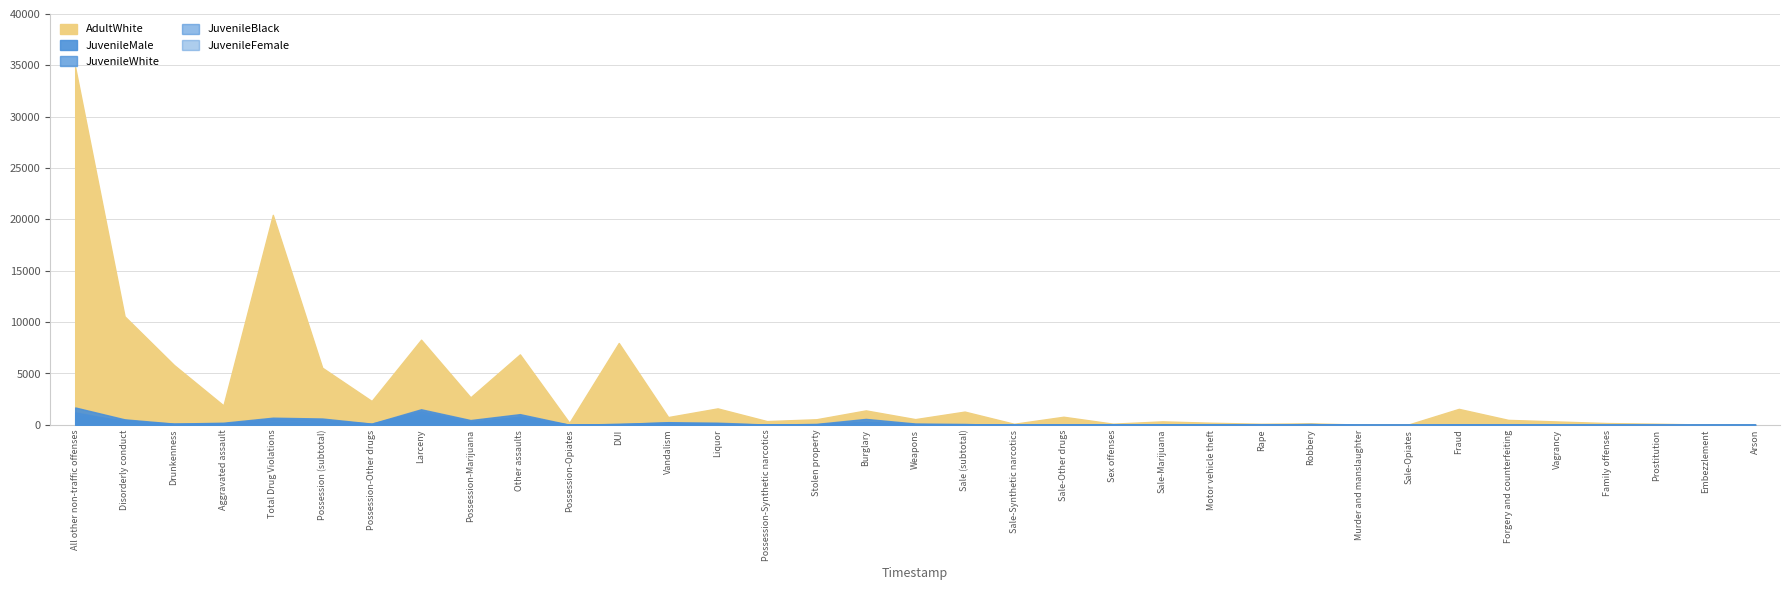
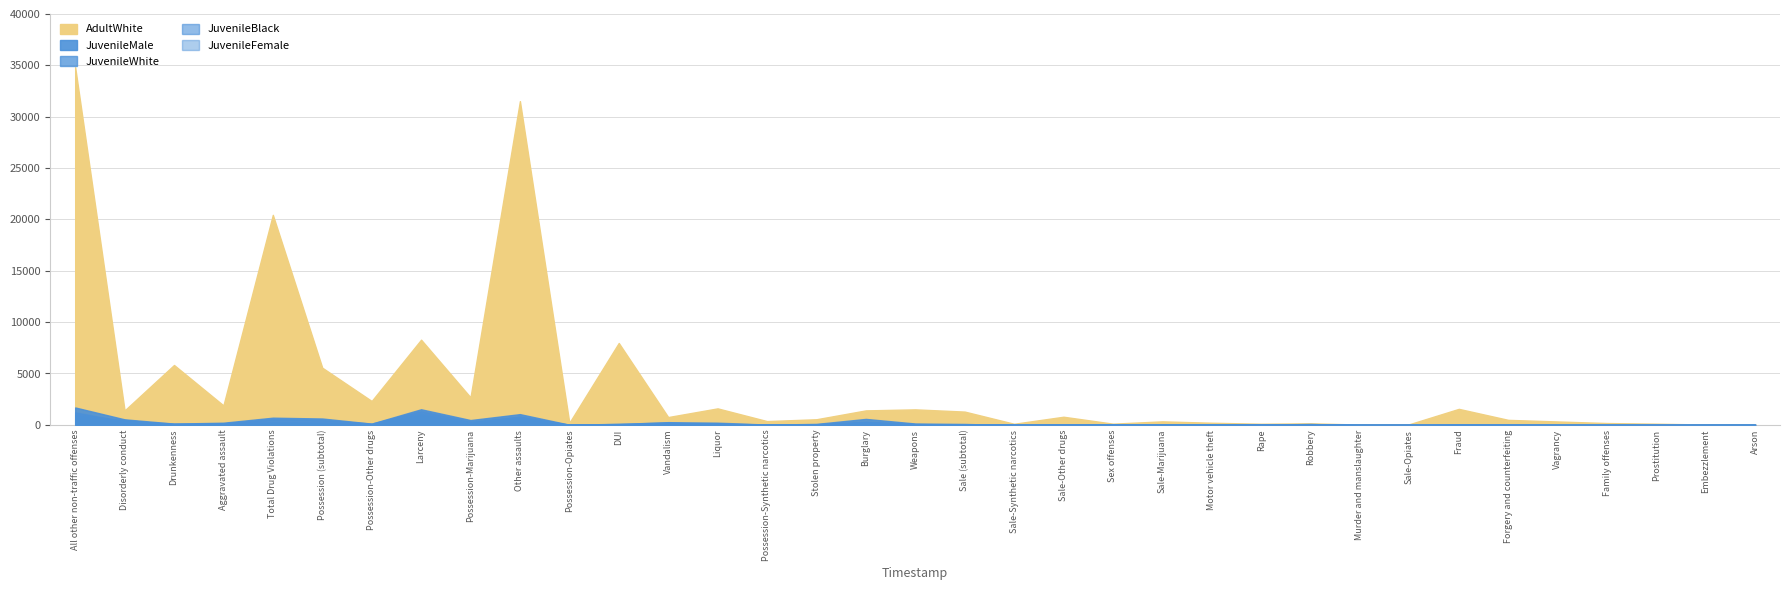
AdultWhite, Disorderly conduct: 10600 -> 1400
AdultWhite, Other assaults: 6900 -> 31500
AdultWhite, Weapons: 600 -> 1500
